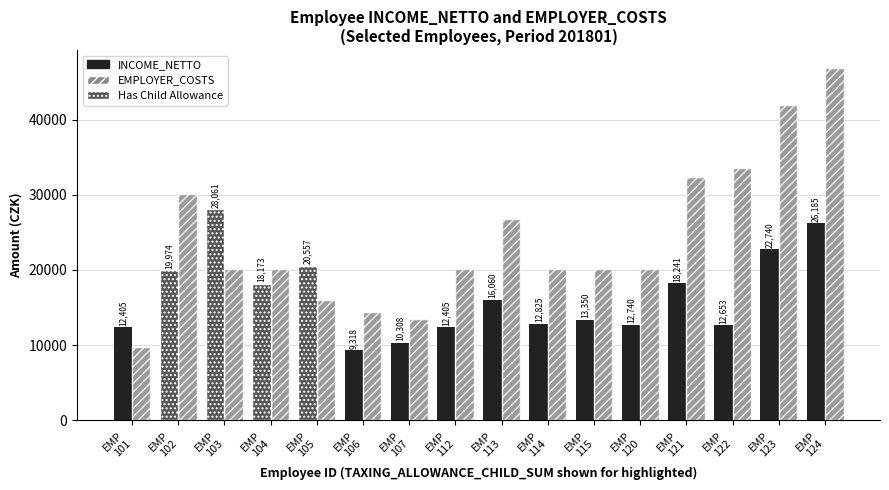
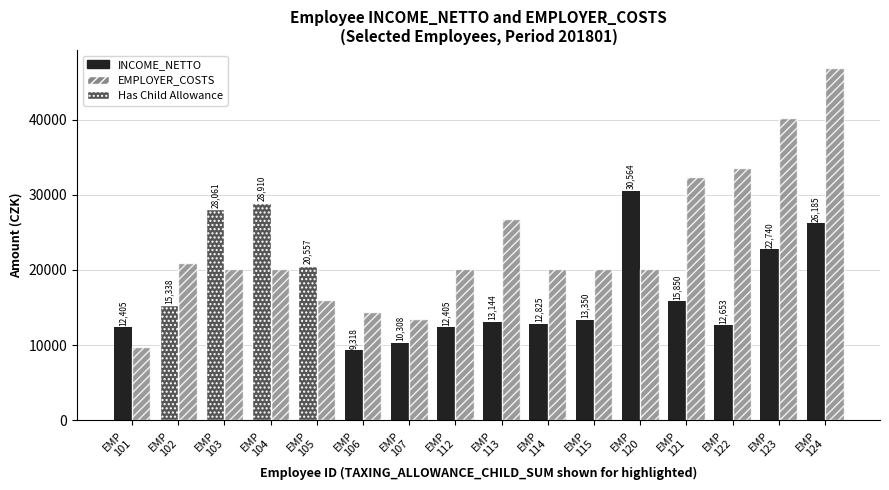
INCOME_NETTO, EMP 102: 19,974 -> 15,338
EMPLOYER_COSTS, EMP 102: 30000 -> 21000
INCOME_NETTO, EMP 104: 18,173 -> 28,910
INCOME_NETTO, EMP 113: 16,060 -> 13,144
INCOME_NETTO, EMP 120: 12,740 -> 30,564
INCOME_NETTO, EMP 121: 18,241 -> 15,850
EMPLOYER_COSTS, EMP 123: 42000 -> 40000
